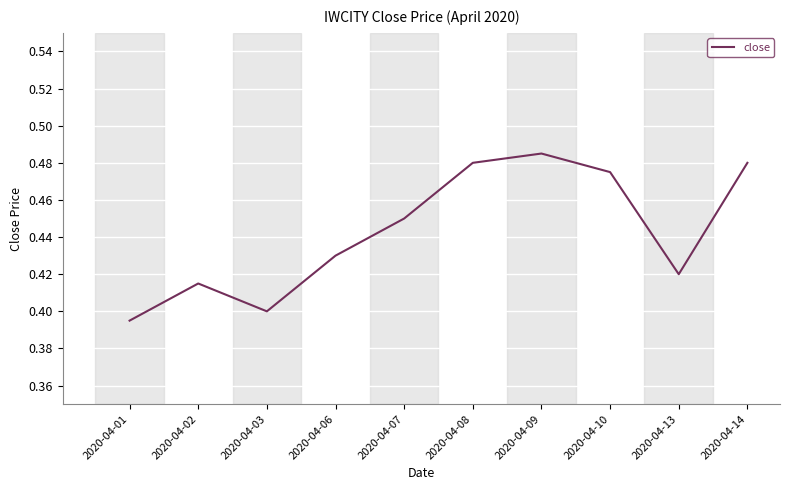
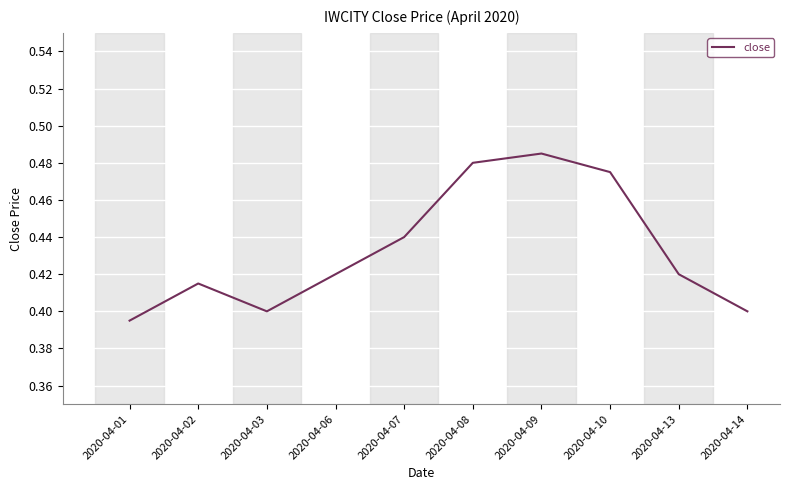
2020-04-06: 0.43 -> 0.42
2020-04-07: 0.45 -> 0.44
2020-04-14: 0.48 -> 0.40
